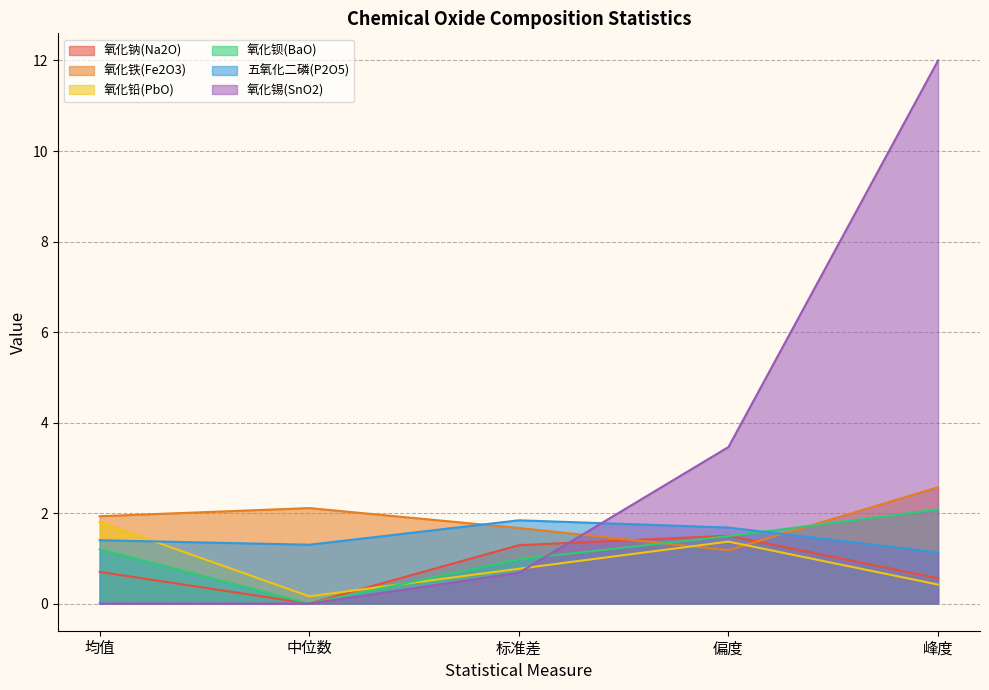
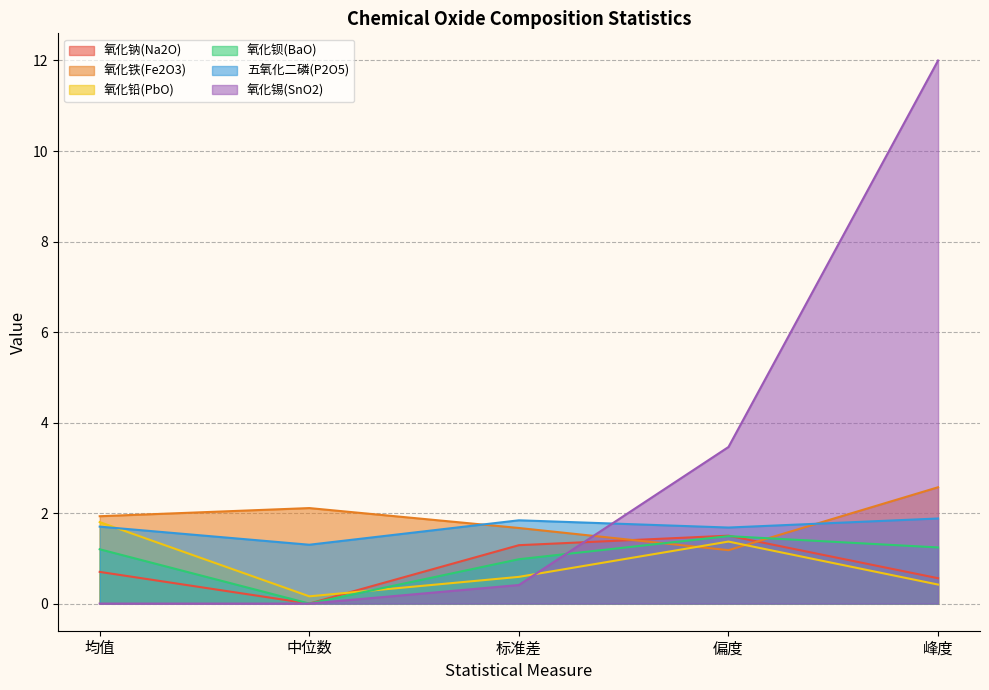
五氧化二磷(P2O5), 均值: 1.4 -> 1.7
氧化铅(PbO), 标准差: 0.8 -> 0.6
氧化锡(SnO2), 标准差: 0.7 -> 0.4
氧化钡(BaO), 峰度: 2.1 -> 1.2
五氧化二磷(P2O5), 峰度: 1.1 -> 1.9
